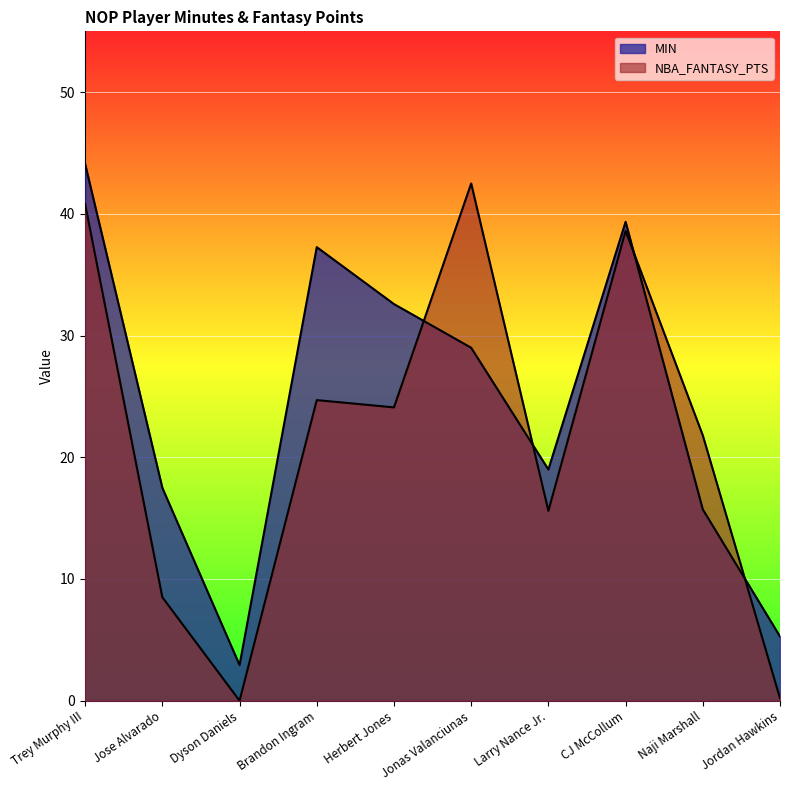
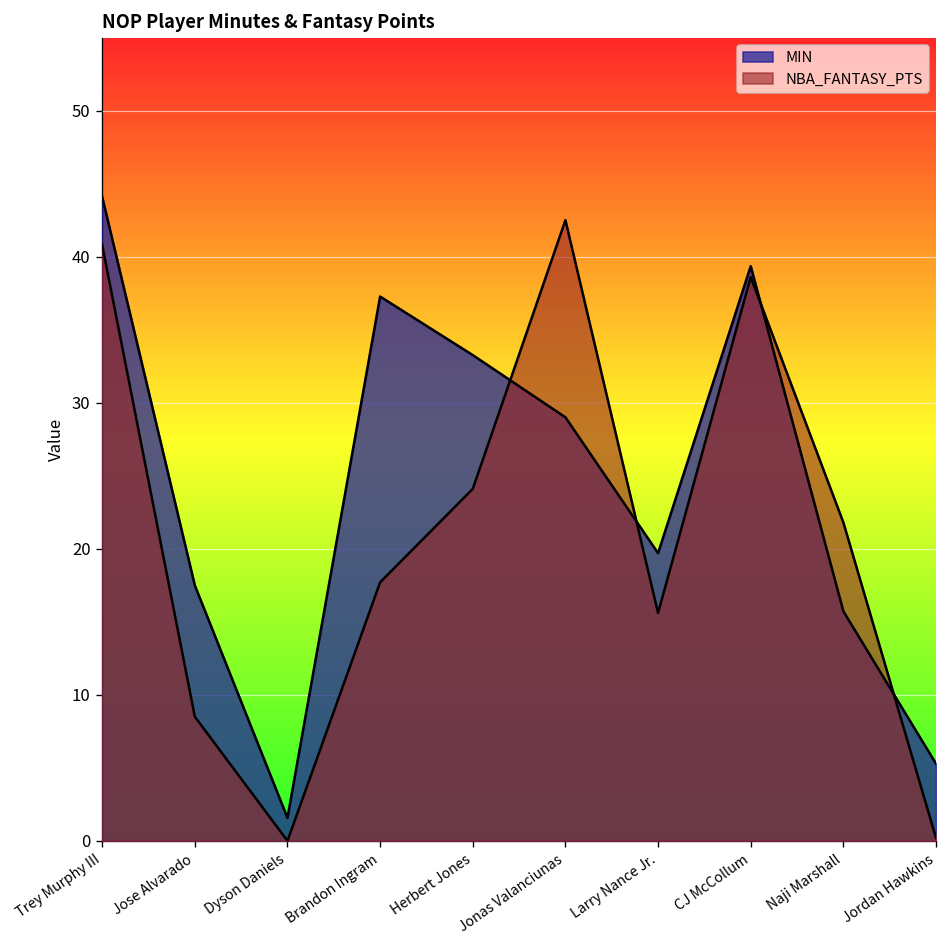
MIN, Dyson Daniels: 2.9 -> 1.6
NBA_FANTASY_PTS, Brandon Ingram: 24.7 -> 17.7
MIN, Herbert Jones: 32.6 -> 33.3
MIN, Larry Nance Jr.: 19.0 -> 19.7
